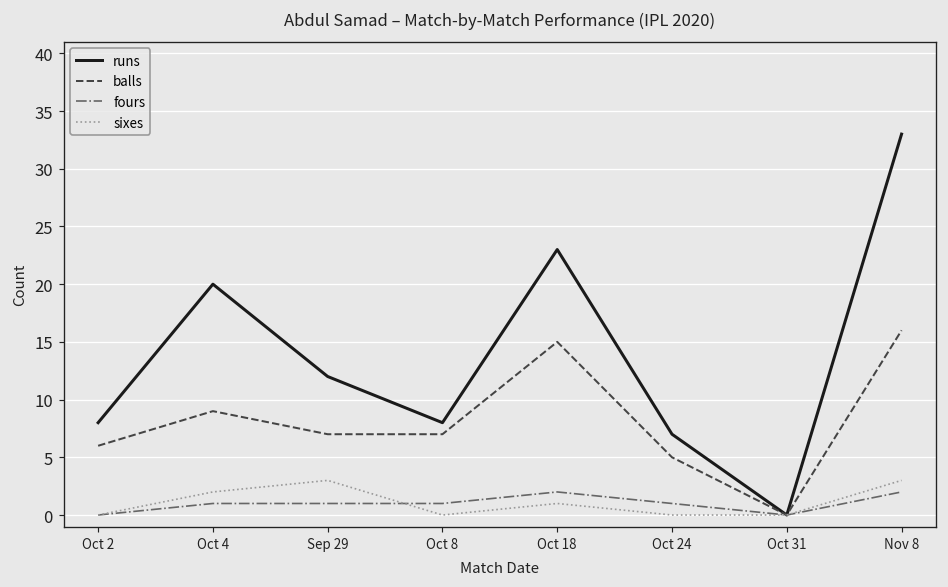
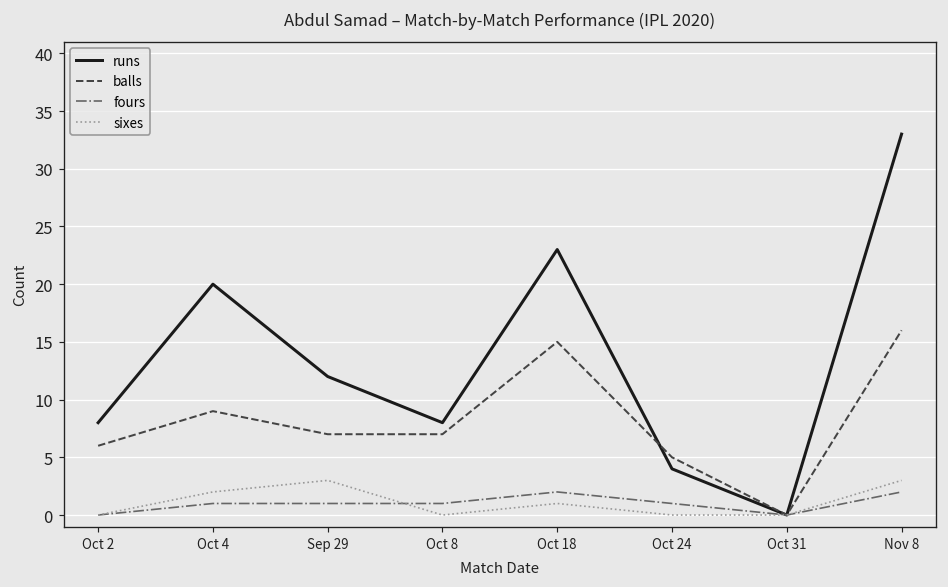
runs, Oct 24: 7 -> 4
